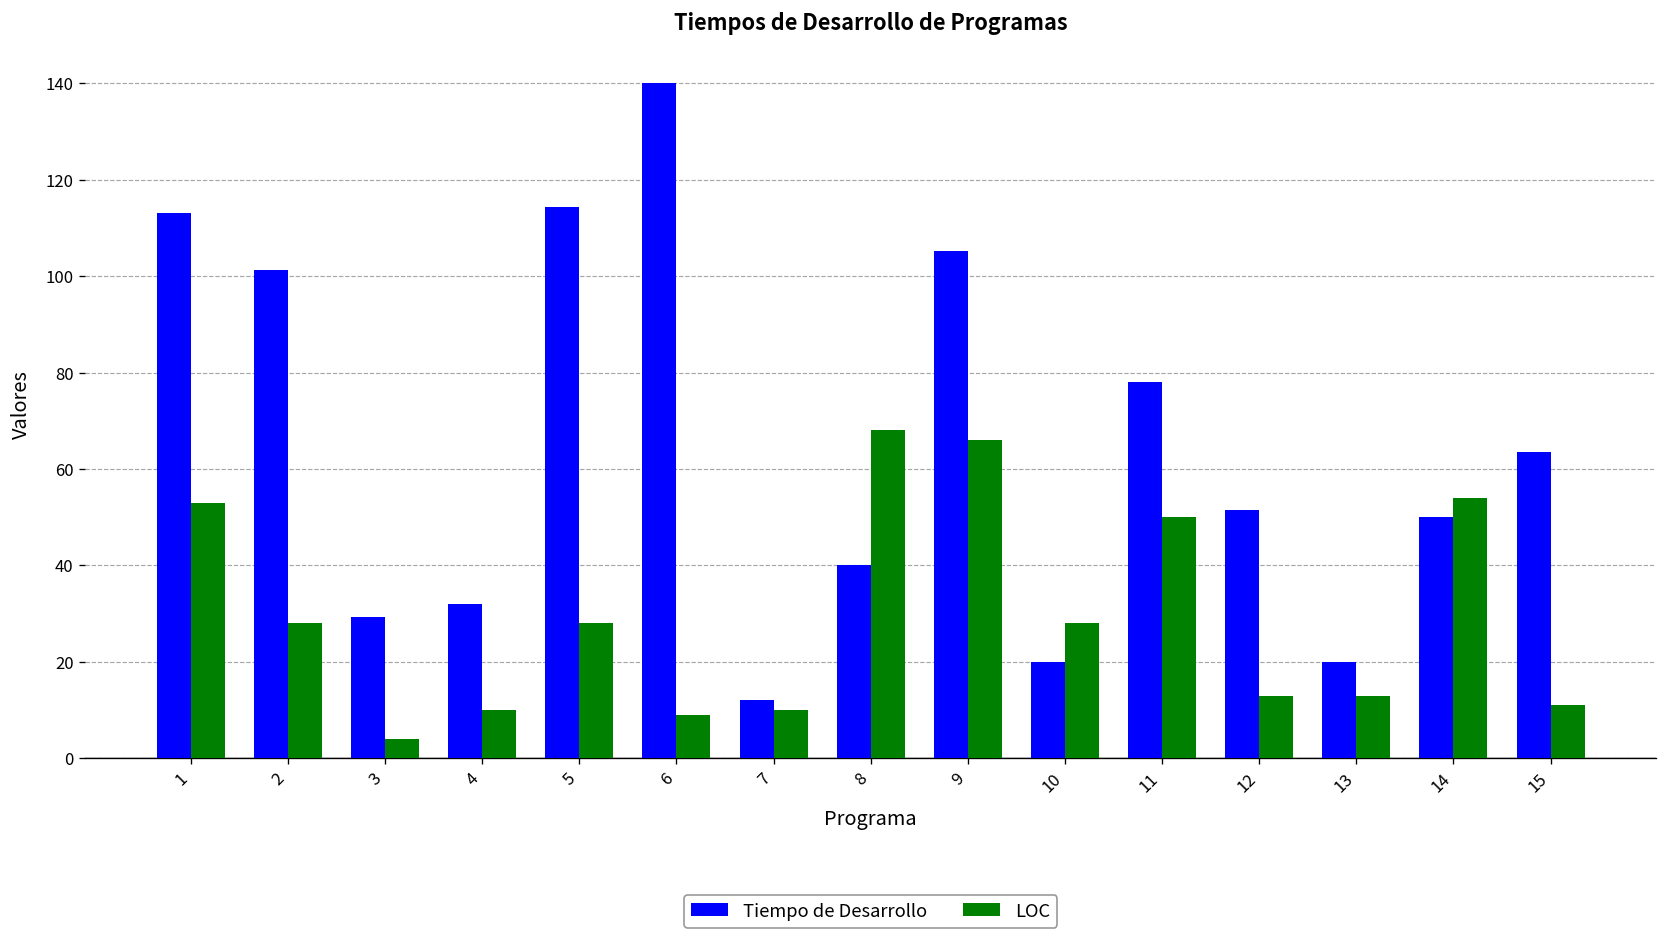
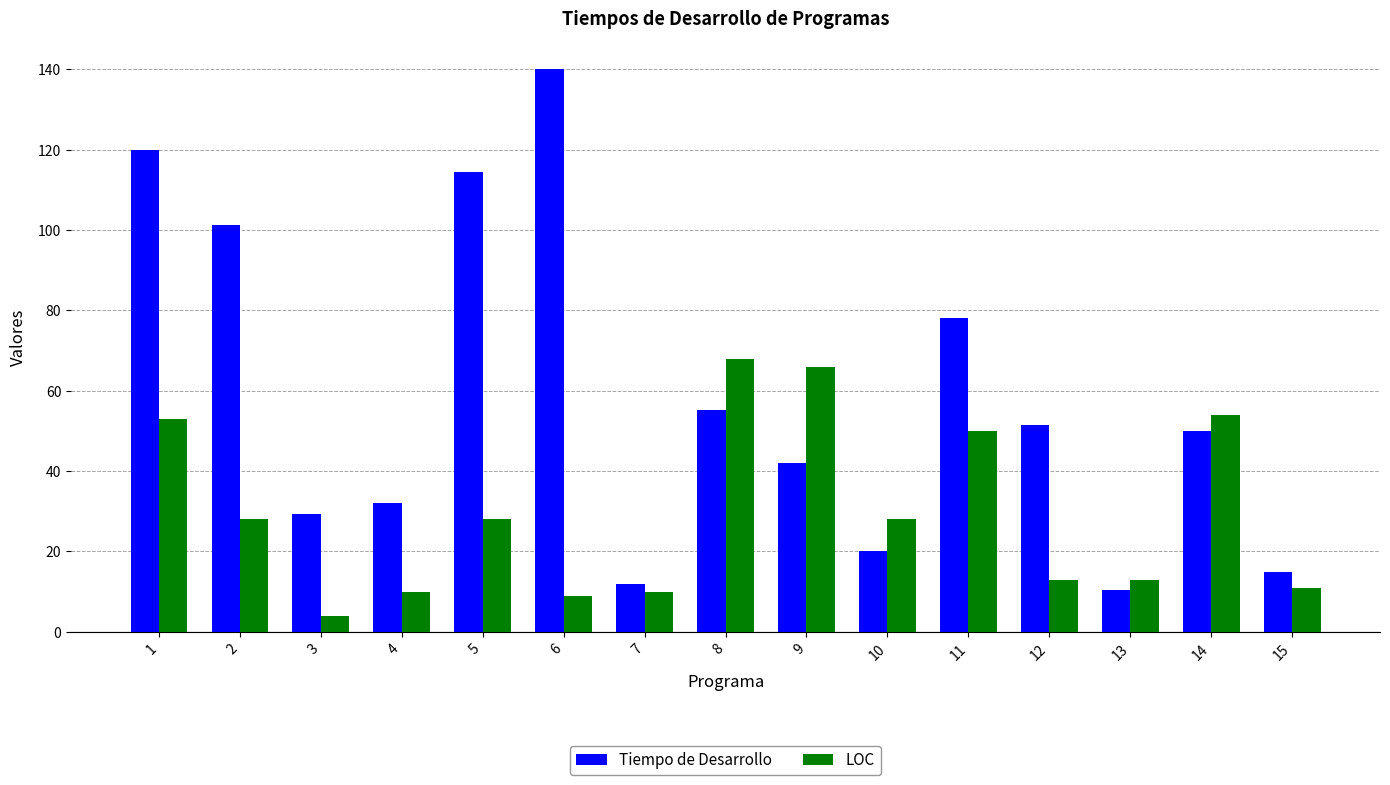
Tiempo de Desarrollo, 1: 113 -> 120
Tiempo de Desarrollo, 8: 40 -> 55
Tiempo de Desarrollo, 9: 105 -> 42
Tiempo de Desarrollo, 13: 20 -> 10
Tiempo de Desarrollo, 15: 64 -> 15
